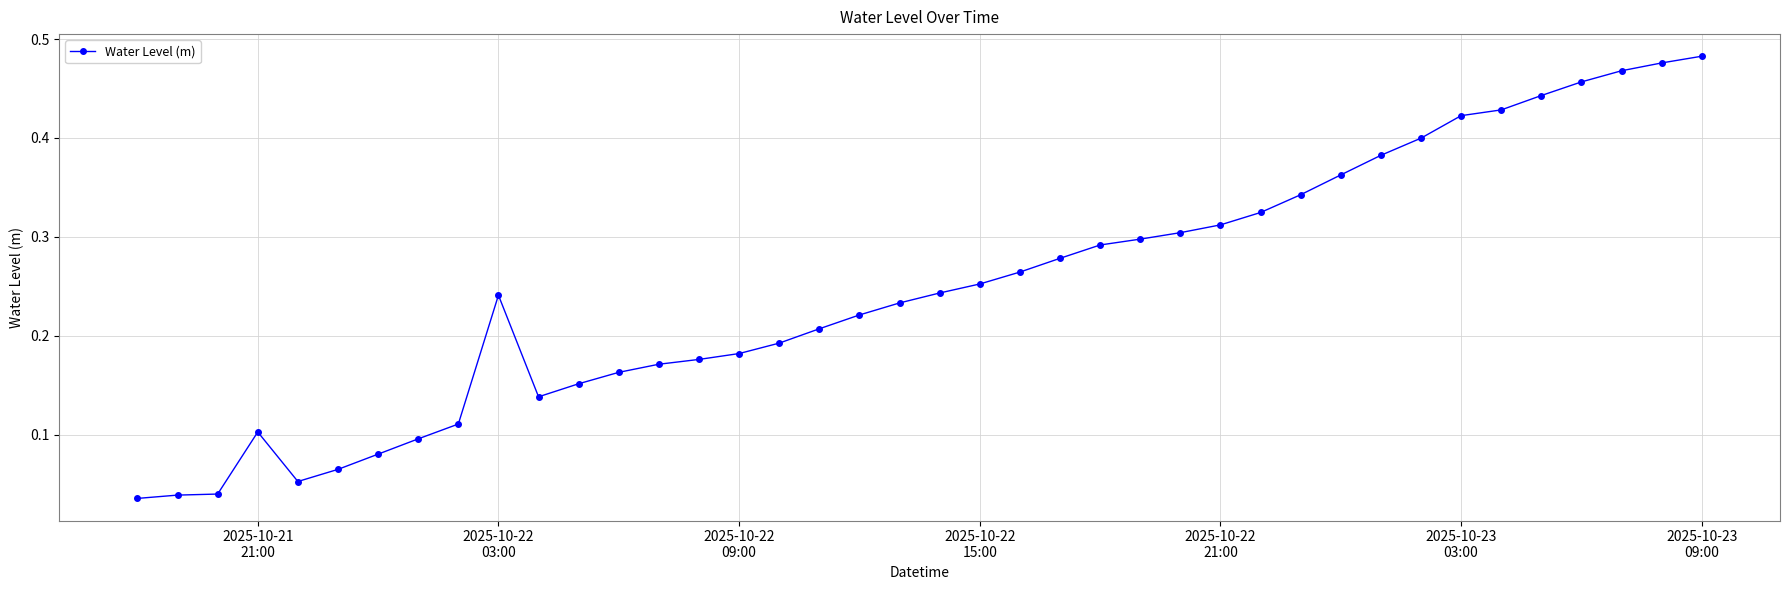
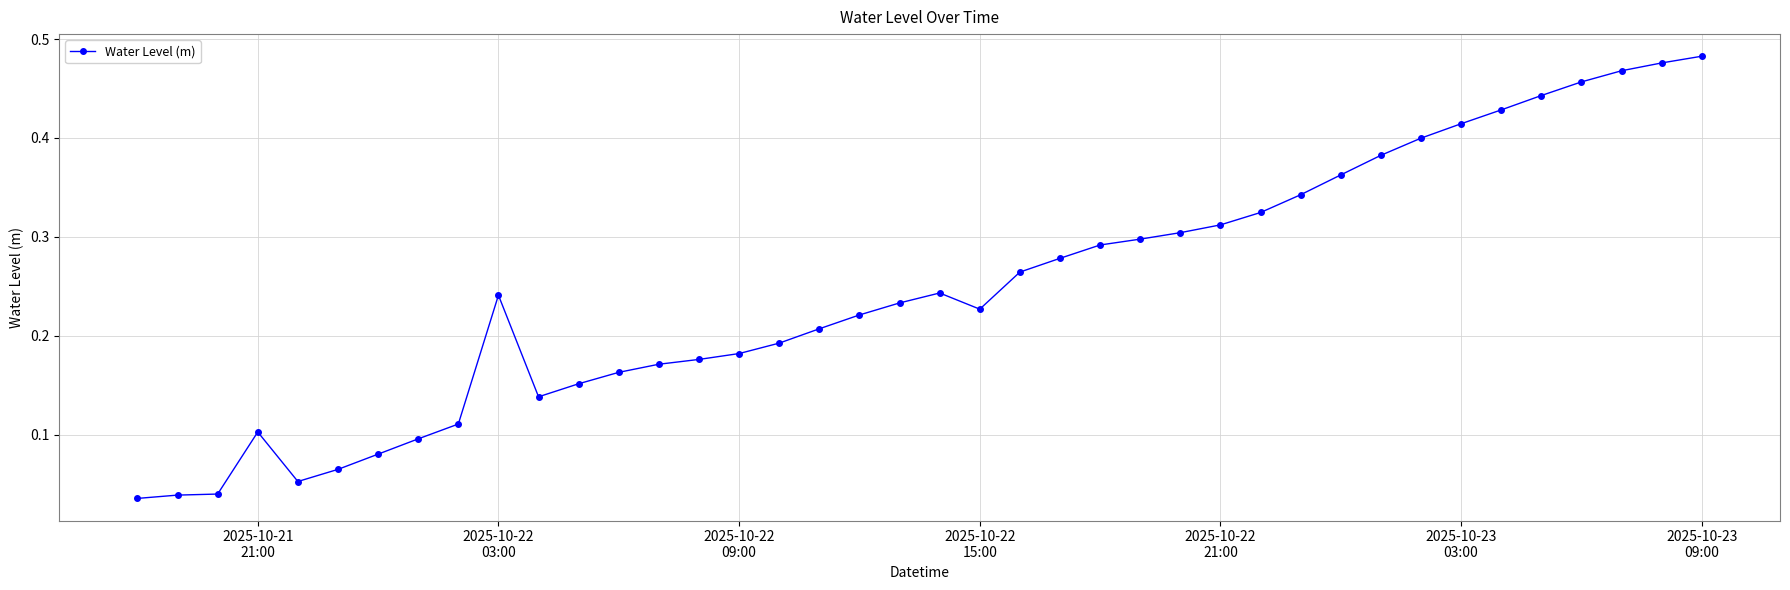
2025-10-22 15:00: 0.25 -> 0.23
2025-10-23 03:00: 0.42 -> 0.41
